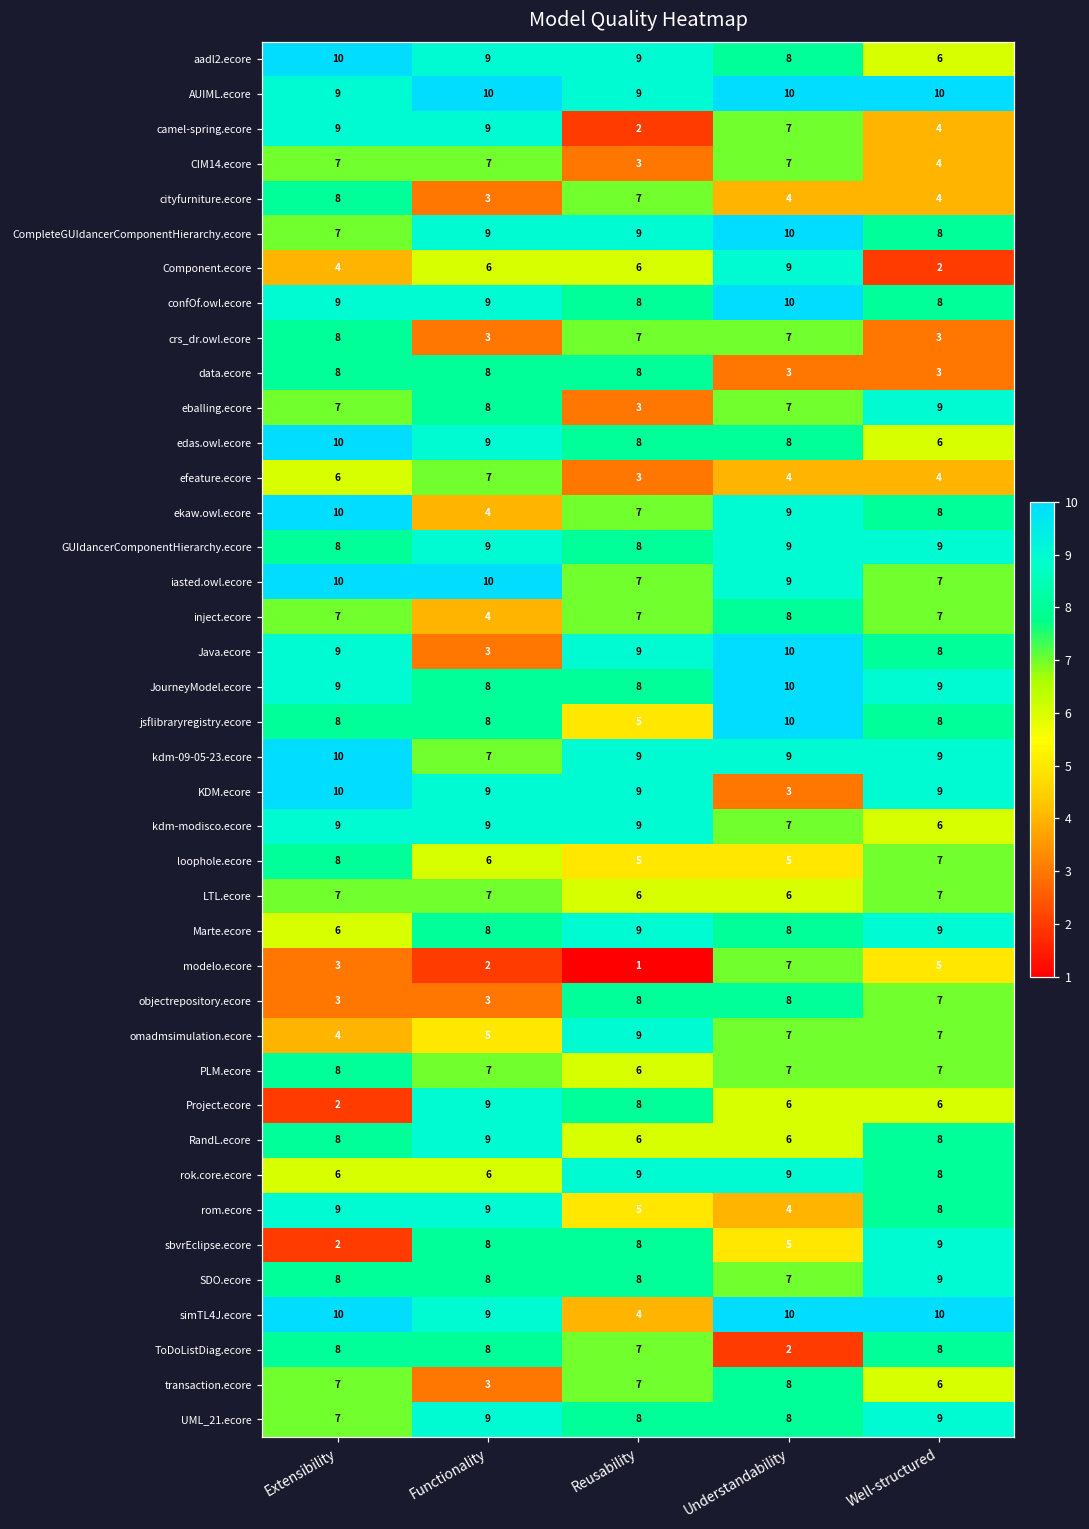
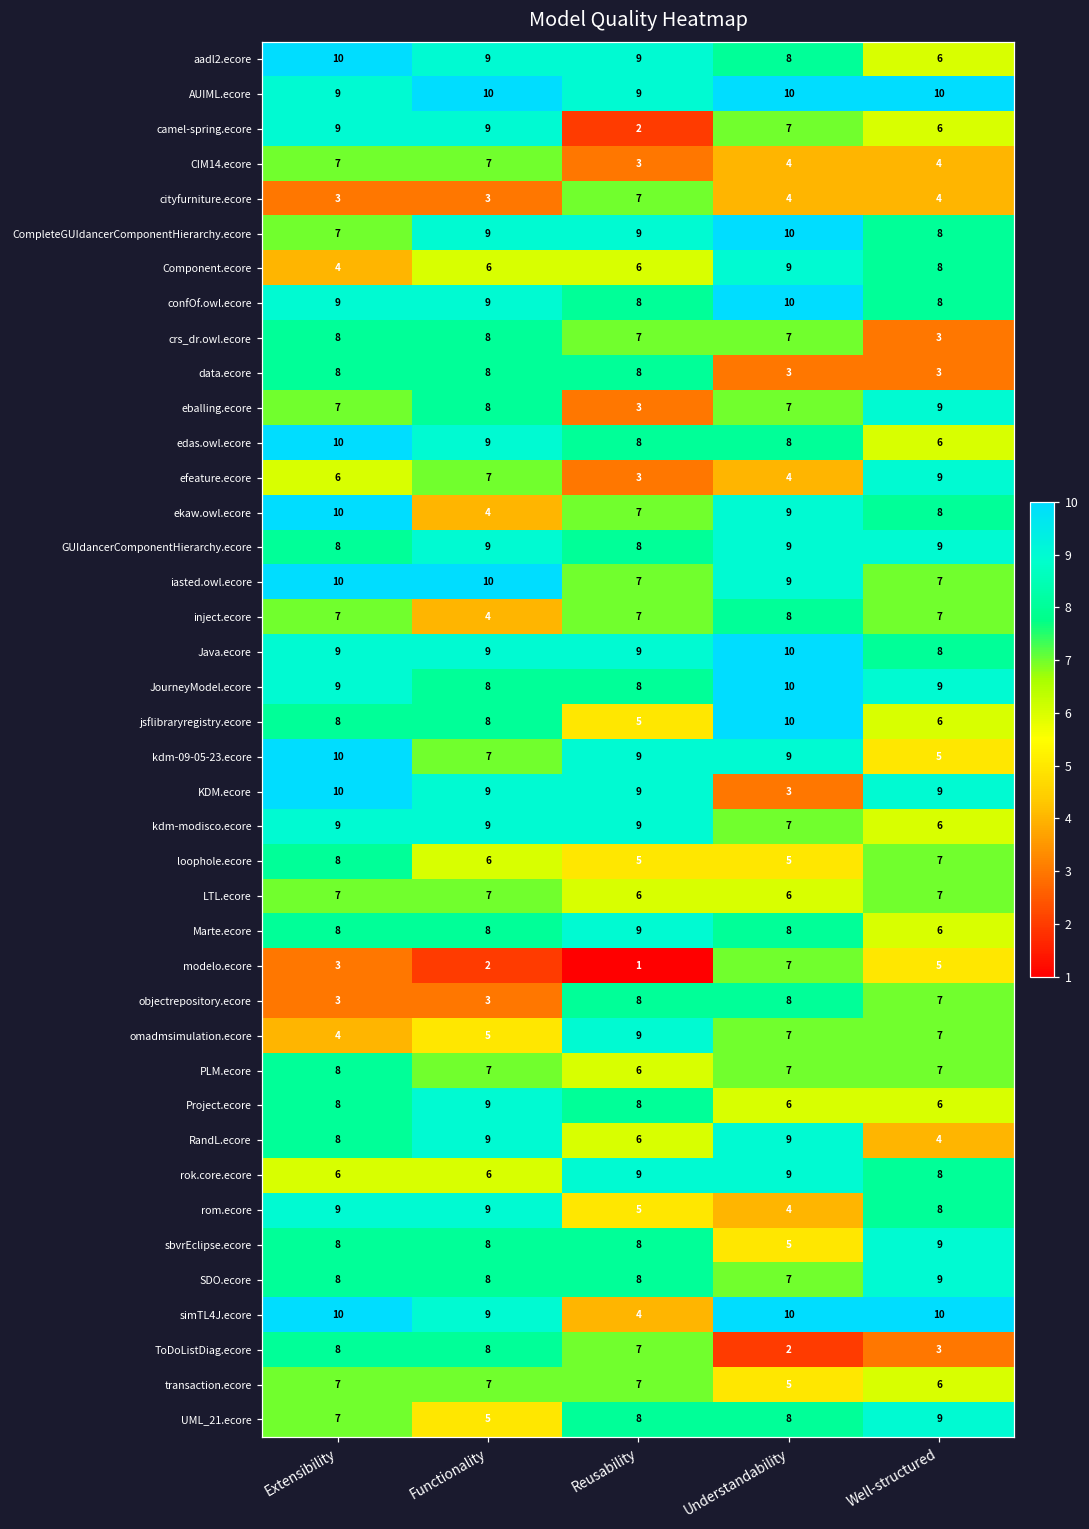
camel-spring.ecore, Well-structured: 4 -> 6
CIM14.ecore, Understandability: 7 -> 4
cityfurniture.ecore, Extensibility: 8 -> 3
Component.ecore, Well-structured: 2 -> 8
crs_dr.owl.ecore, Functionality: 3 -> 8
efeature.ecore, Well-structured: 4 -> 9
Java.ecore, Functionality: 3 -> 9
jsflibraryregistry.ecore, Well-structured: 8 -> 6
kdm-09-05-23.ecore, Well-structured: 9 -> 5
Marte.ecore, Extensibility: 6 -> 8
Marte.ecore, Well-structured: 9 -> 6
Project.ecore, Extensibility: 2 -> 8
RandL.ecore, Understandability: 6 -> 9
RandL.ecore, Well-structured: 8 -> 4
sbvrEclipse.ecore, Extensibility: 2 -> 8
ToDoListDiag.ecore, Well-structured: 8 -> 3
transaction.ecore, Functionality: 3 -> 7
transaction.ecore, Understandability: 8 -> 5
UML_21.ecore, Functionality: 9 -> 5
